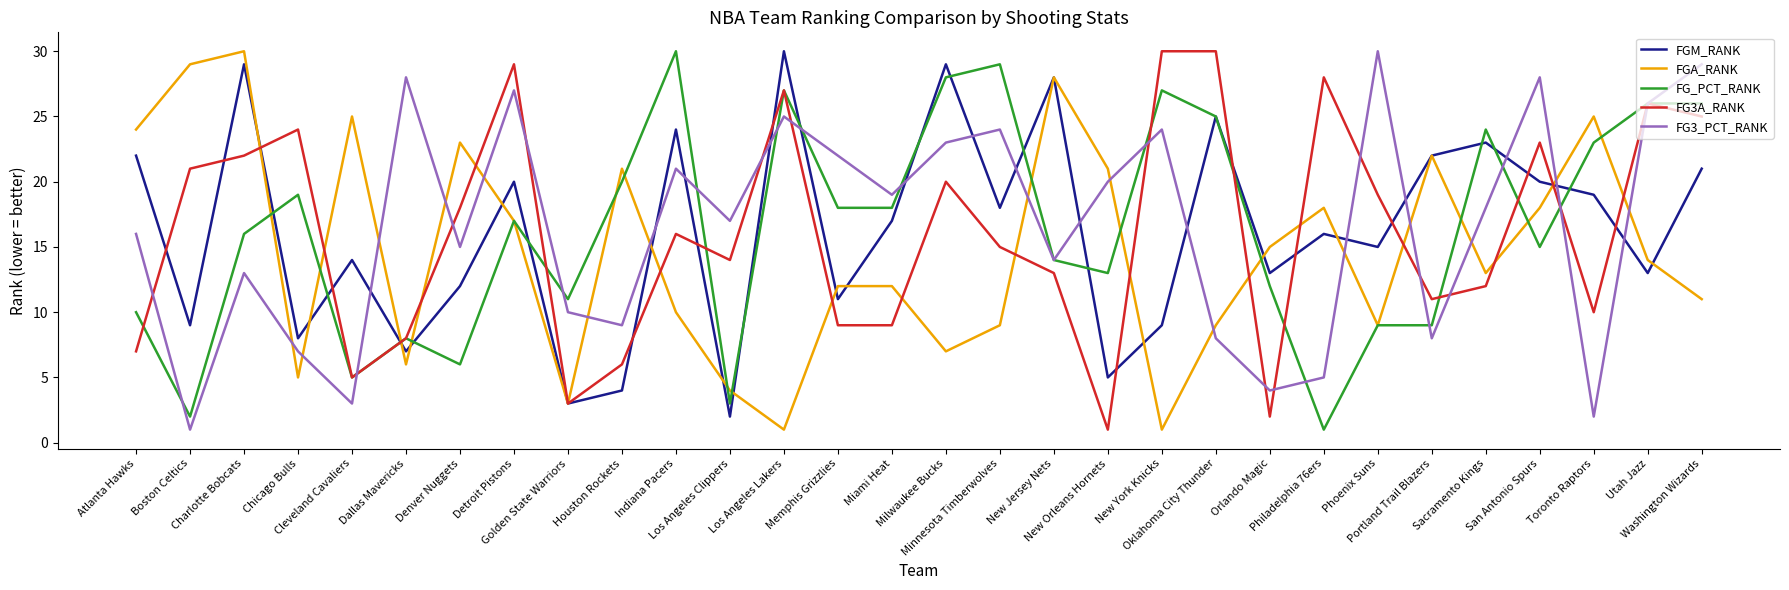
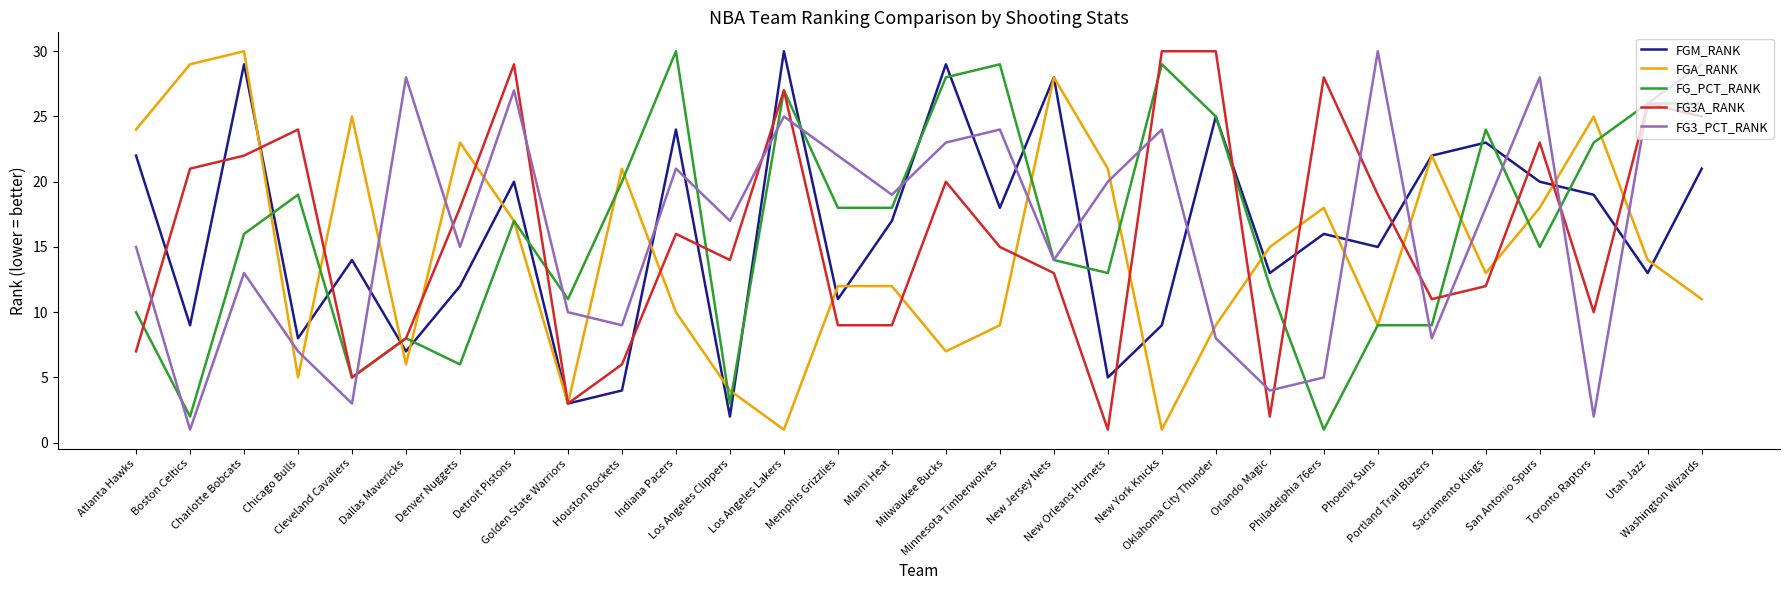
FG3_PCT_RANK, Atlanta Hawks: 16 -> 15
FG_PCT_RANK, New York Knicks: 27 -> 29
